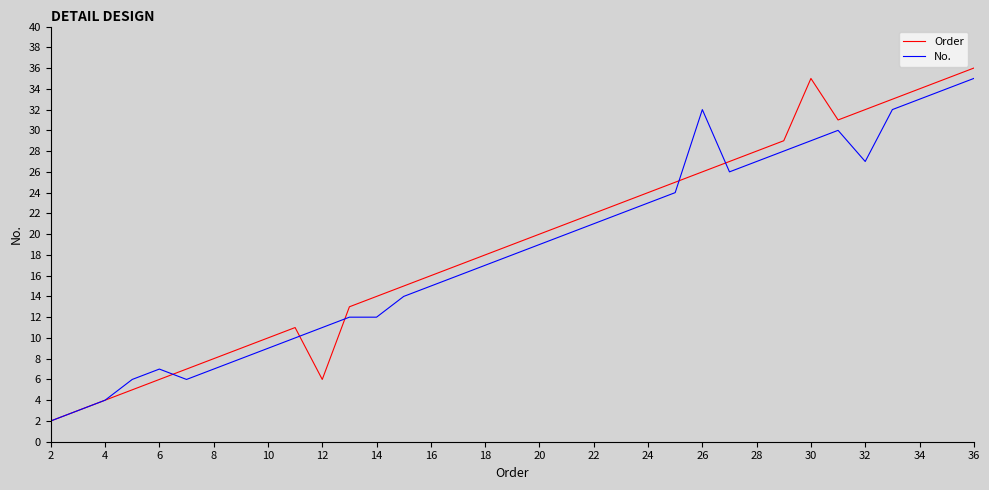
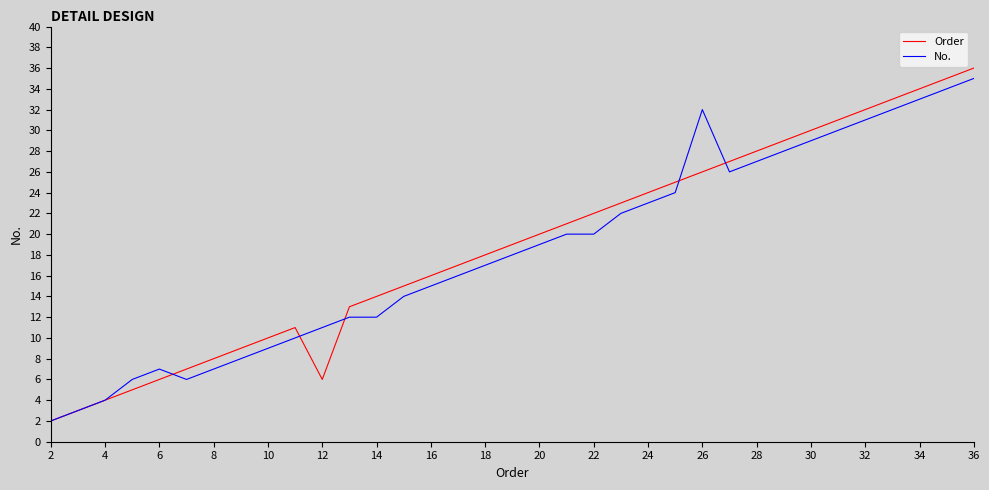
No., 22: 21 -> 20
Order, 30: 35 -> 30
No., 32: 27 -> 31
